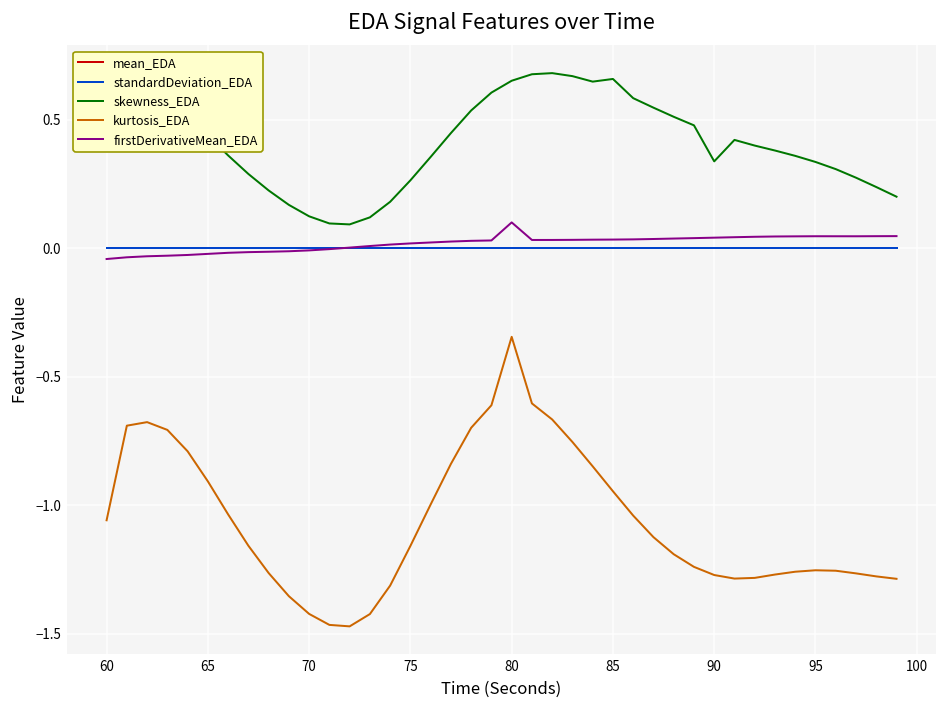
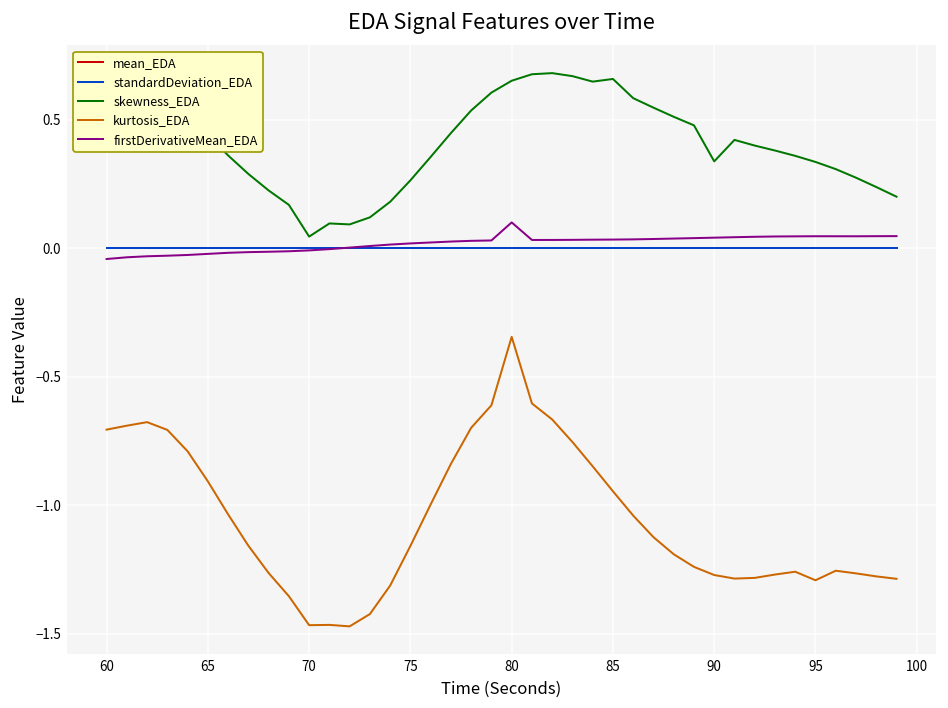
kurtosis_EDA, 60: -1.06 -> -0.71
skewness_EDA, 70: 0.12 -> 0.04
kurtosis_EDA, 70: -1.42 -> -1.47
kurtosis_EDA, 95: -1.25 -> -1.29
